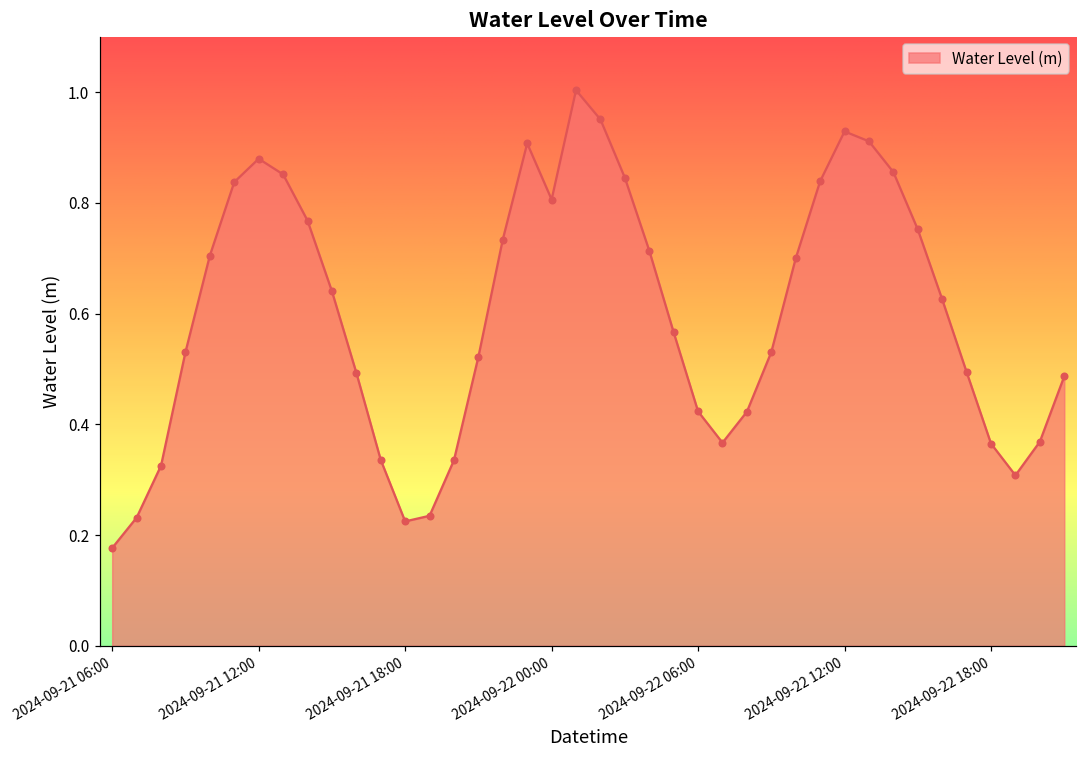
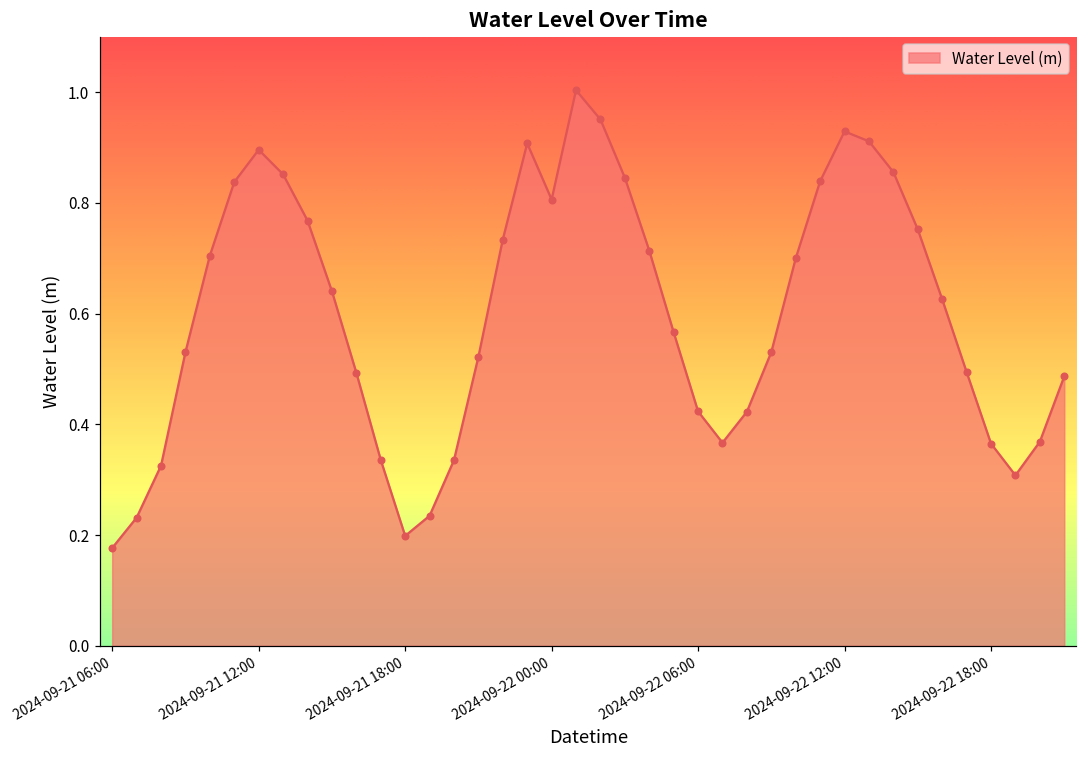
2024-09-21 12:00: 0.88 -> 0.90
2024-09-21 18:00: 0.22 -> 0.20
